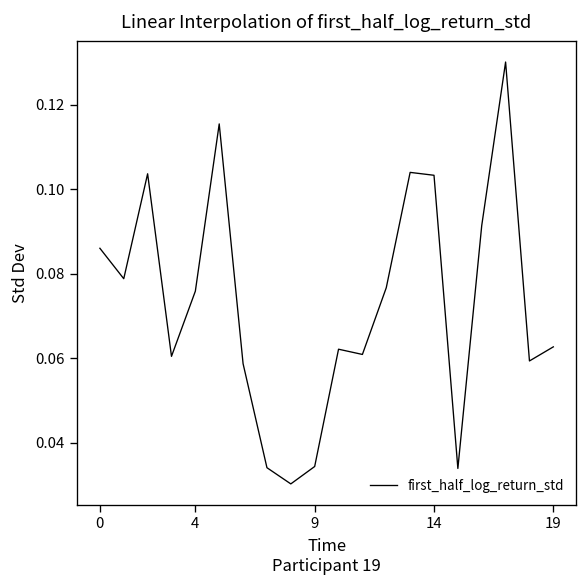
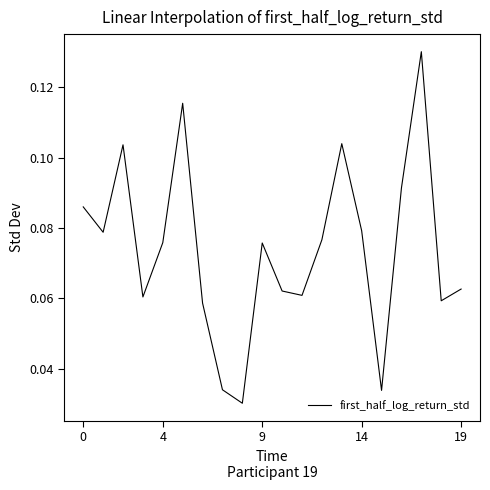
9: 0.034 -> 0.076
14: 0.103 -> 0.079
